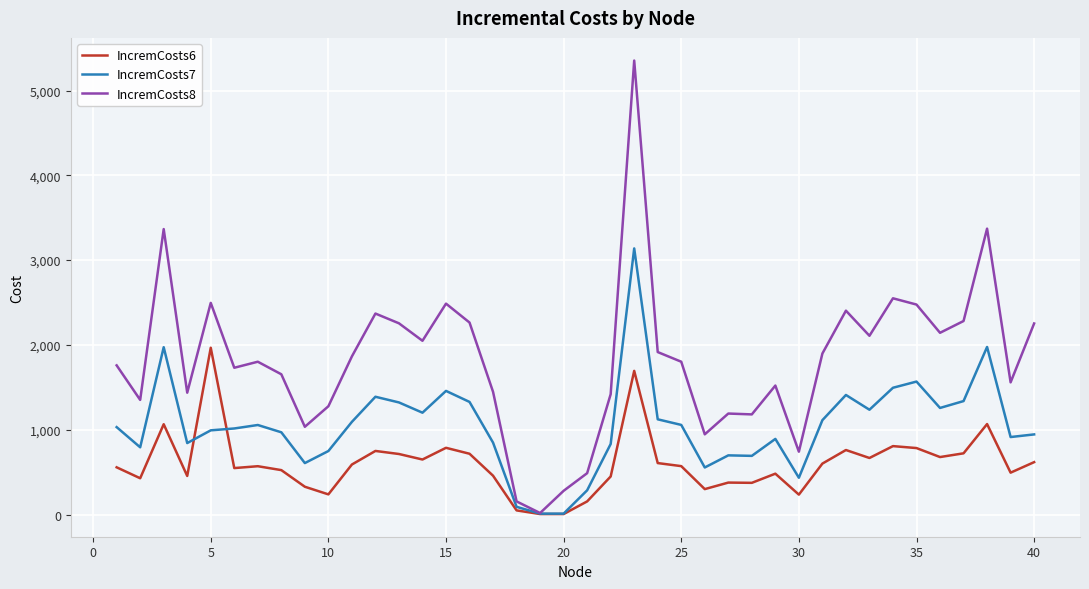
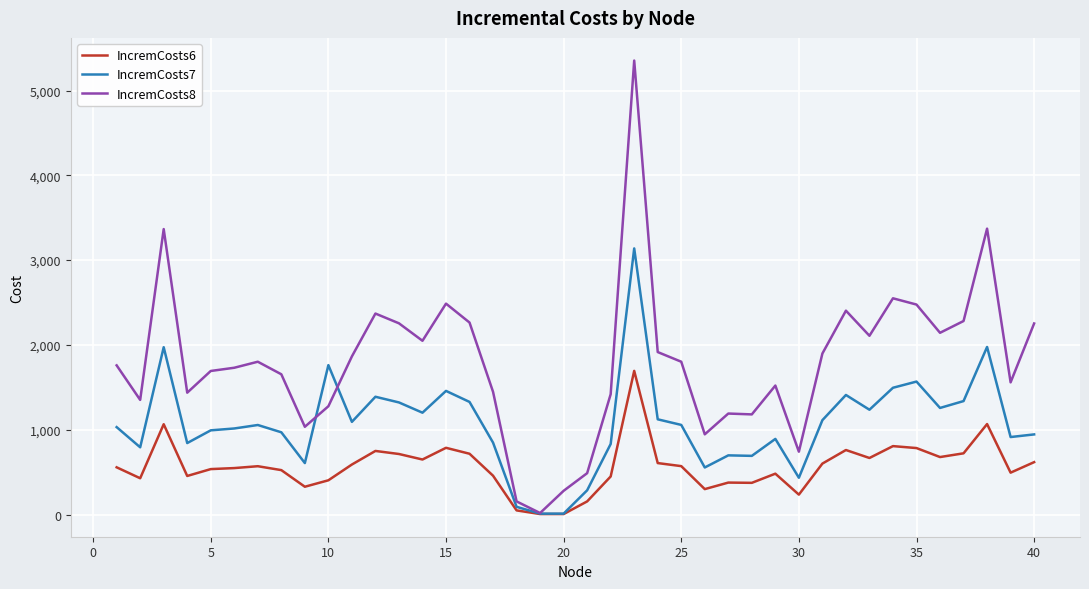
IncremCosts6, 5: 2,000 -> 500
IncremCosts8, 5: 2,500 -> 1,700
IncremCosts6, 10: 200 -> 400
IncremCosts7, 10: 700 -> 1,800
